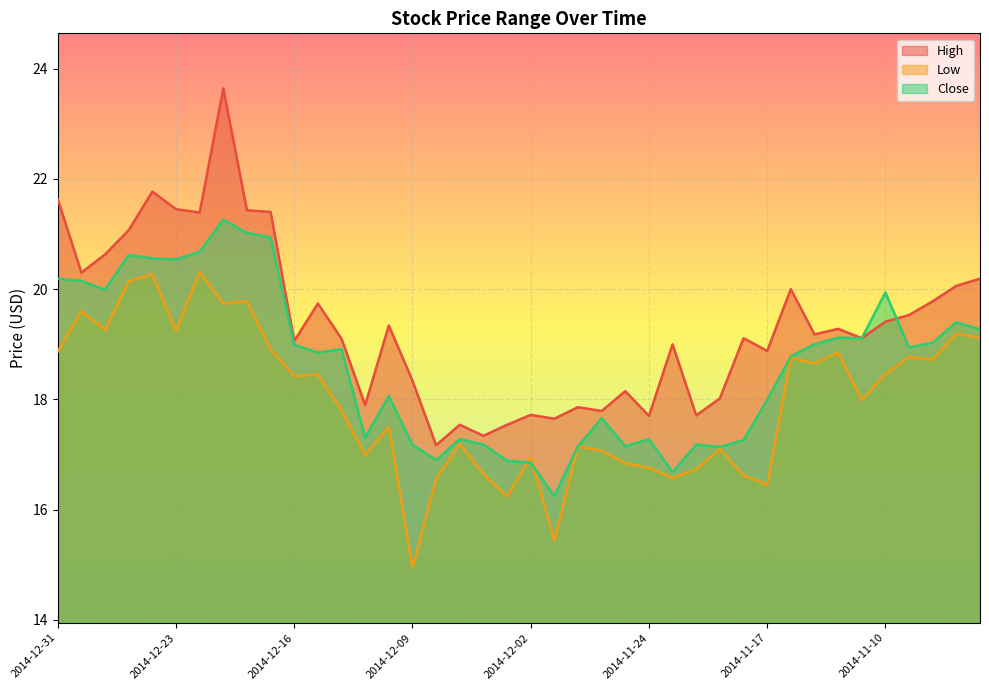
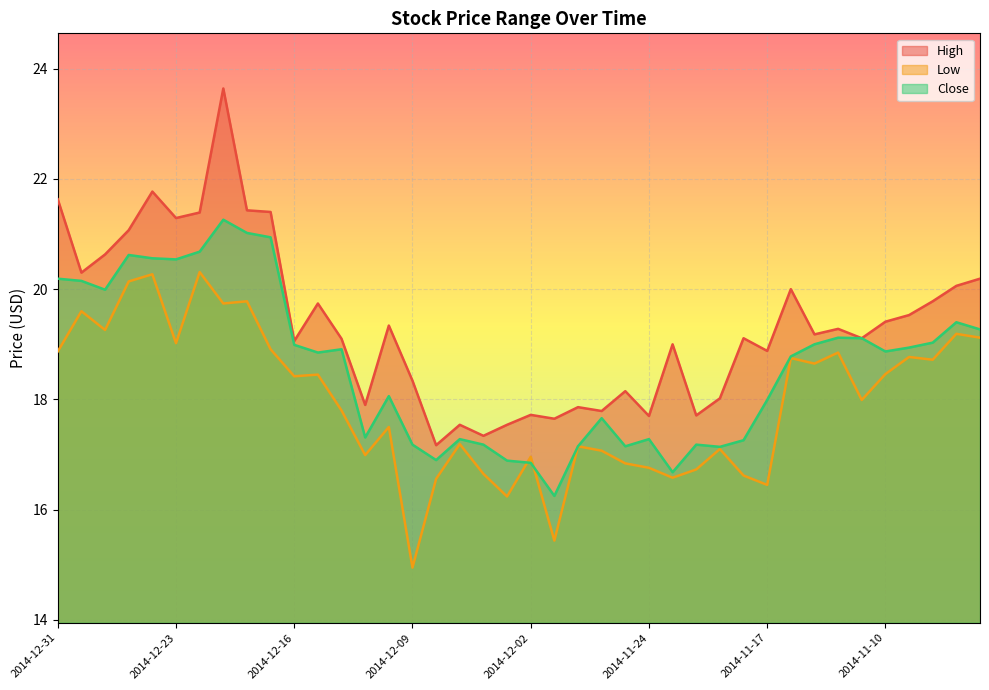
High, 2014-12-23: 21.5 -> 21.3
Low, 2014-12-23: 19.2 -> 19.0
Close, 2014-11-10: 19.9 -> 18.9
